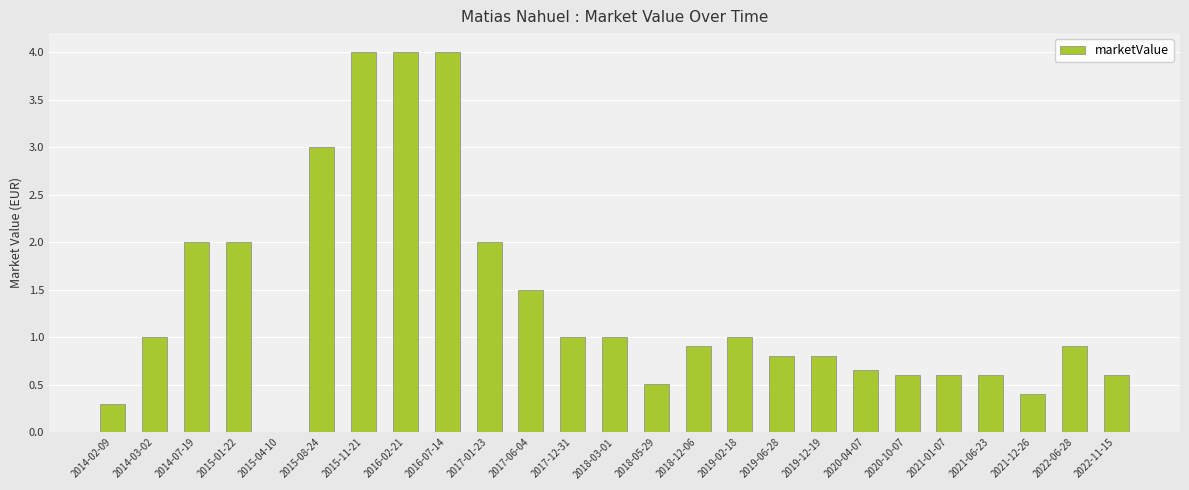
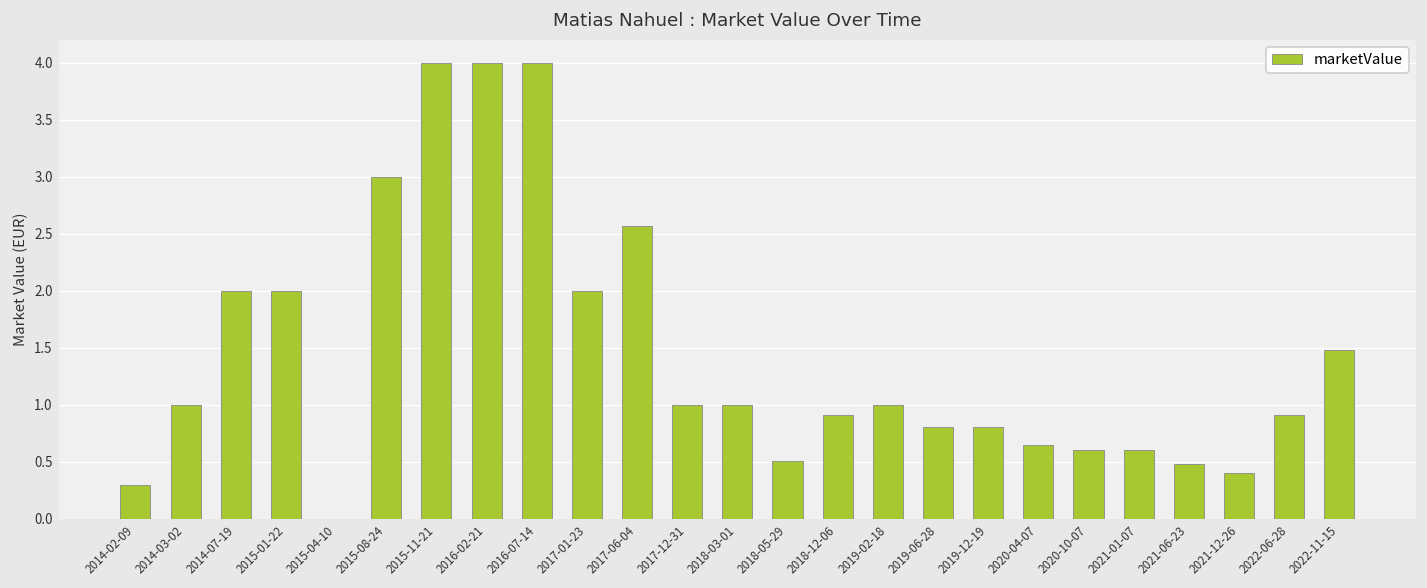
2017-06-04: 1.5 -> 2.6
2021-06-23: 0.6 -> 0.5
2022-11-15: 0.6 -> 1.5
